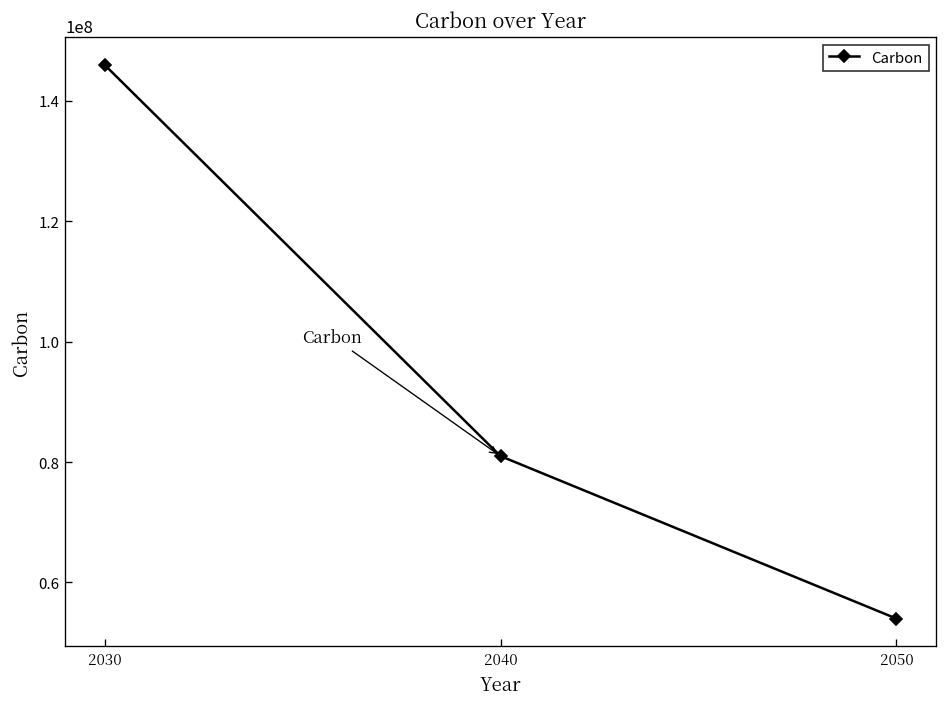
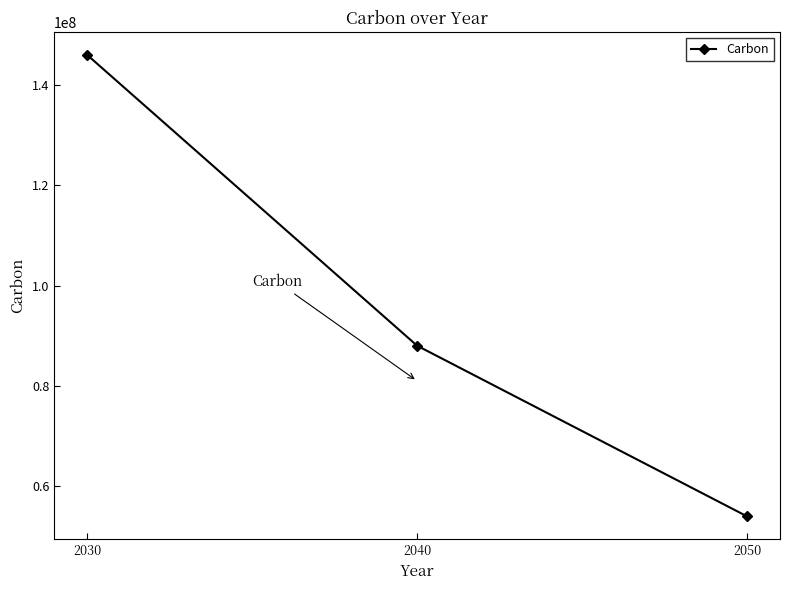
2040: 81000000 -> 88000000
